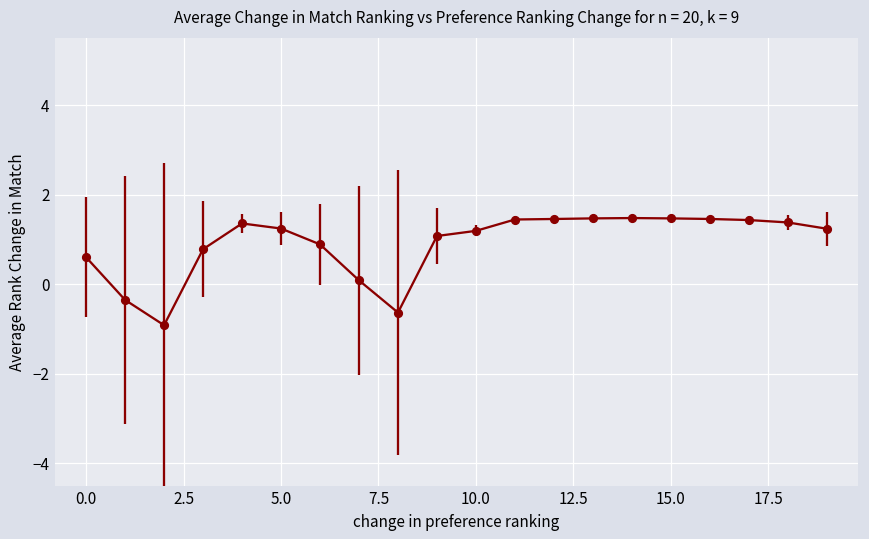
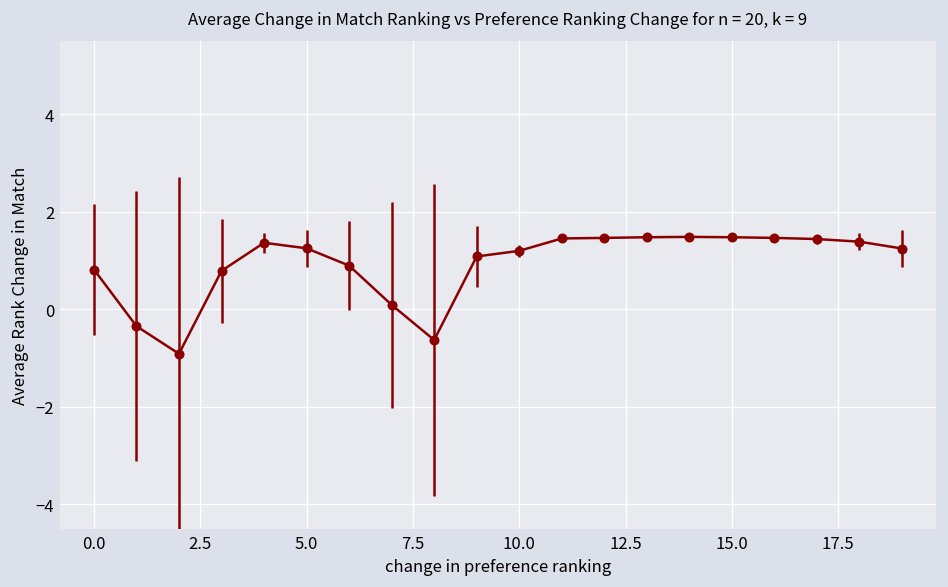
0.0: 0.6 -> 0.8
